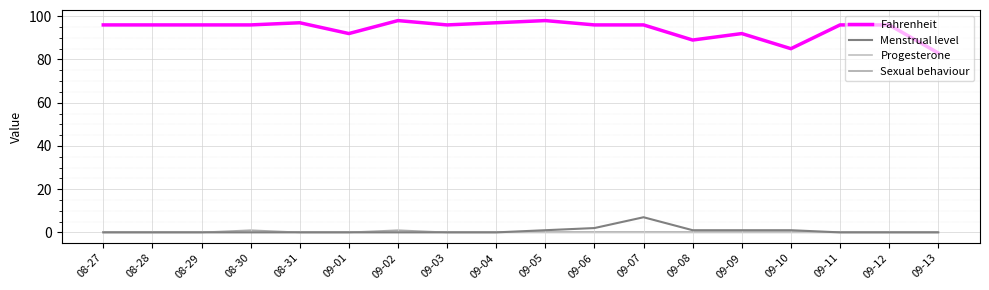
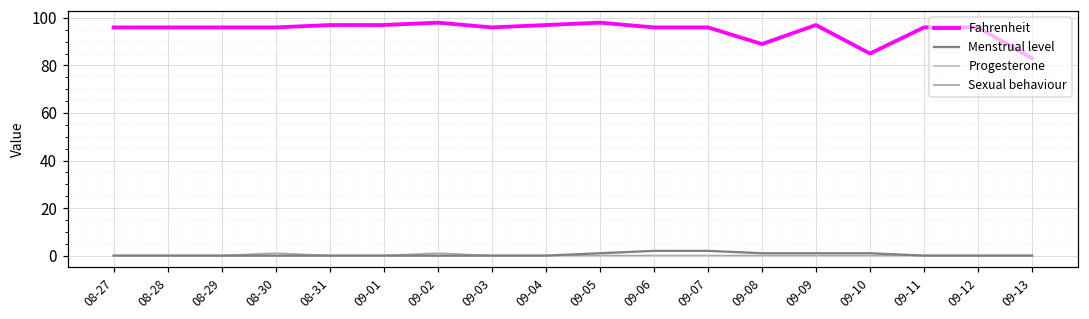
Fahrenheit, 09-01: 92 -> 97
Menstrual level, 09-07: 7 -> 2
Fahrenheit, 09-09: 92 -> 97
